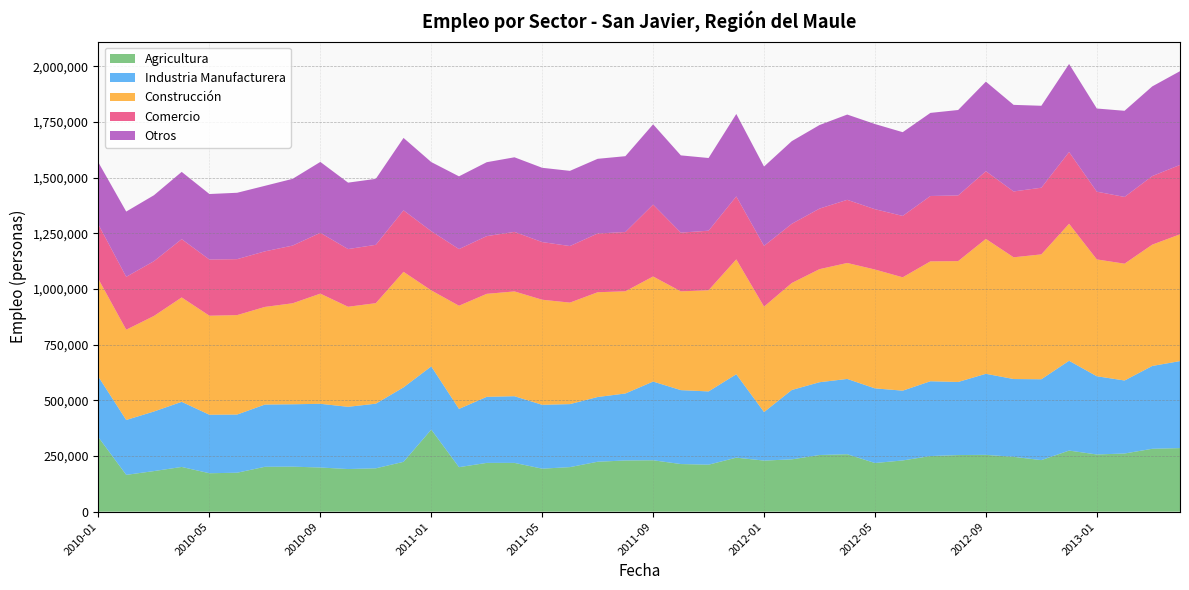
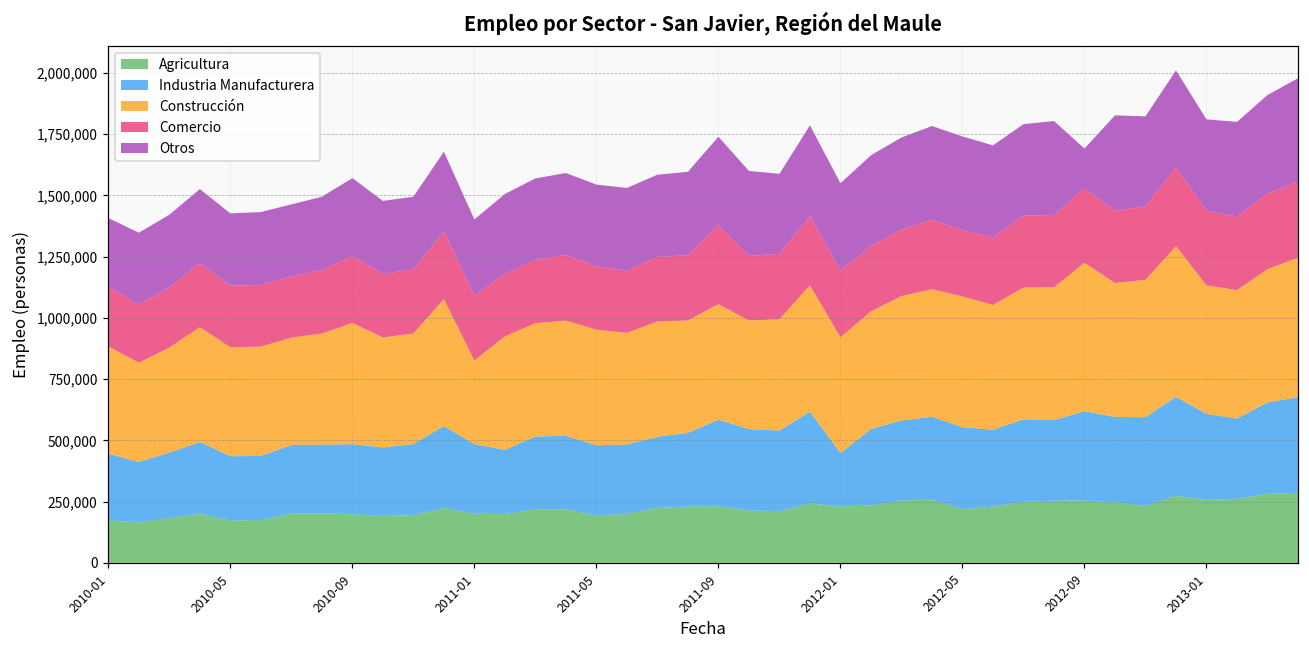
Agricultura, 2010-01: 330,000 -> 170,000
Agricultura, 2011-01: 370,000 -> 200,000
Otros, 2012-09: 400,000 -> 160,000
